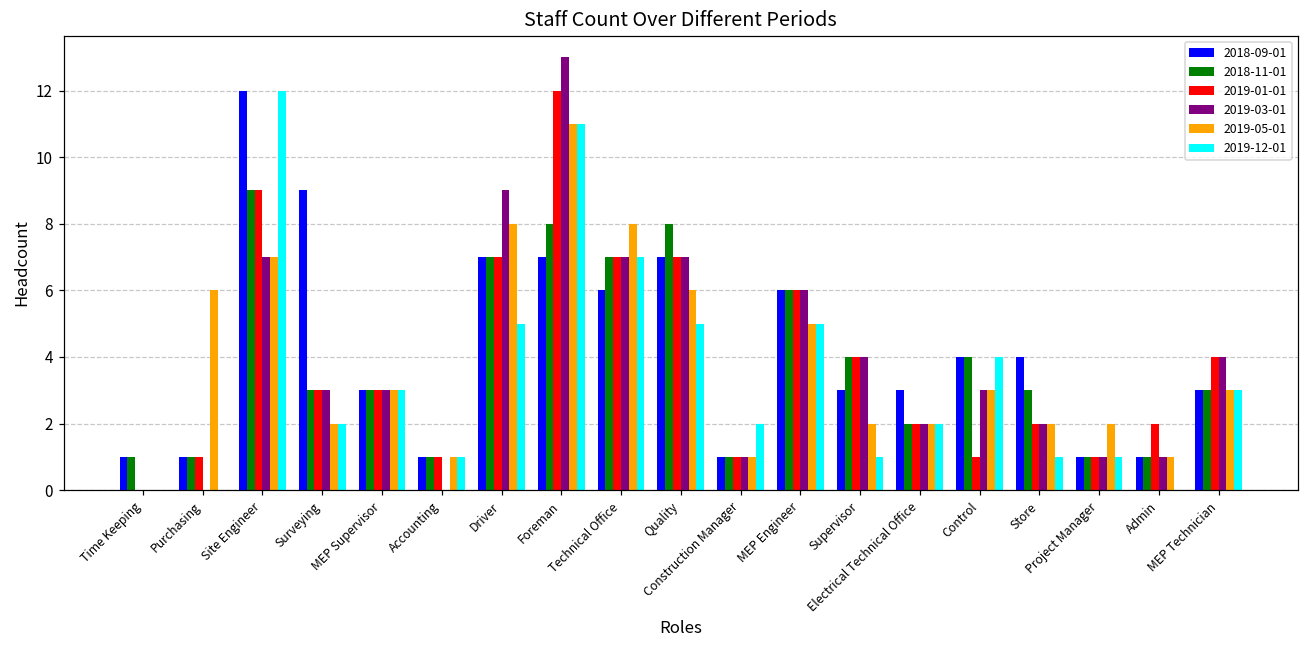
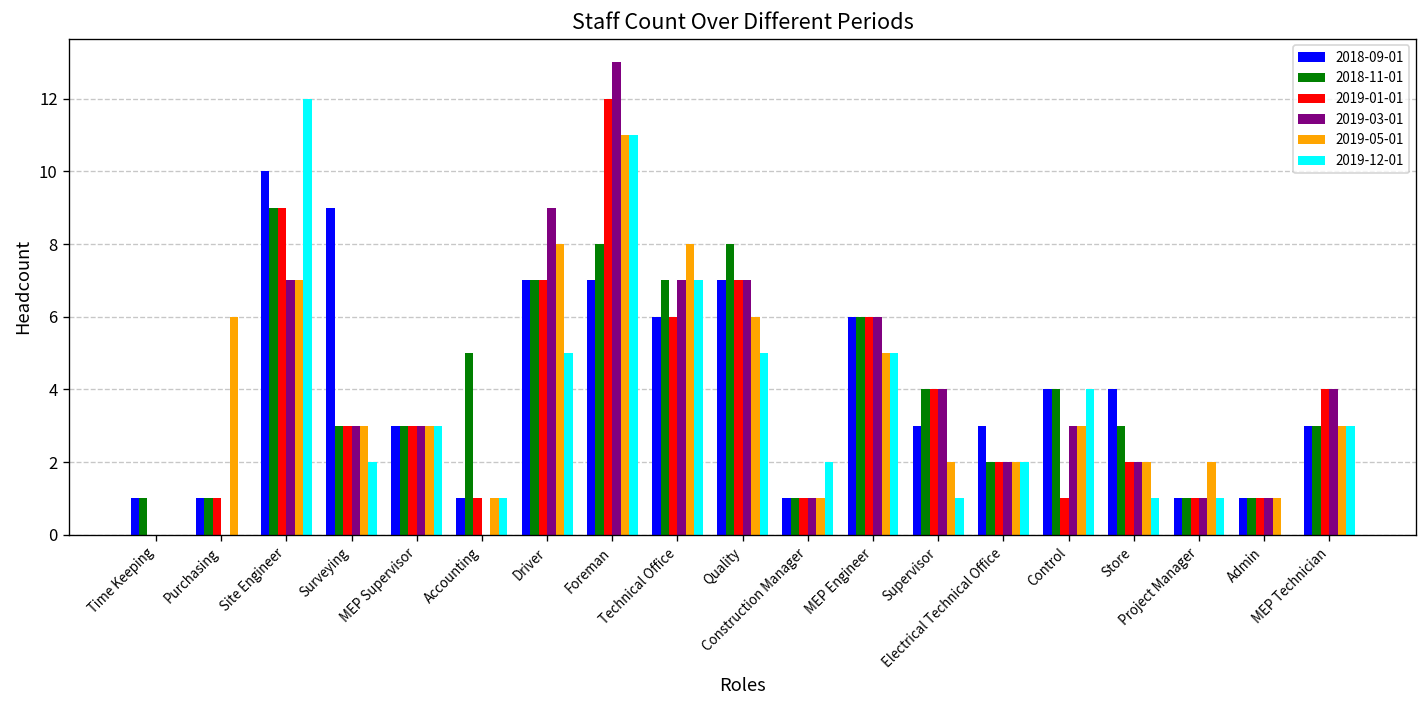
2018-09-01, Site Engineer: 12 -> 10
2019-05-01, Surveying: 2 -> 3
2018-11-01, Accounting: 1 -> 5
2019-01-01, Technical Office: 7 -> 6
2019-01-01, Admin: 2 -> 1
